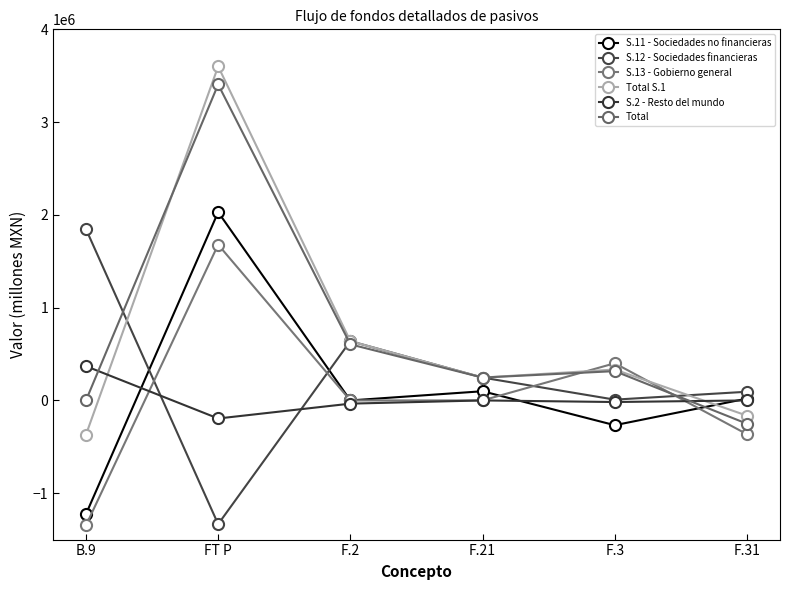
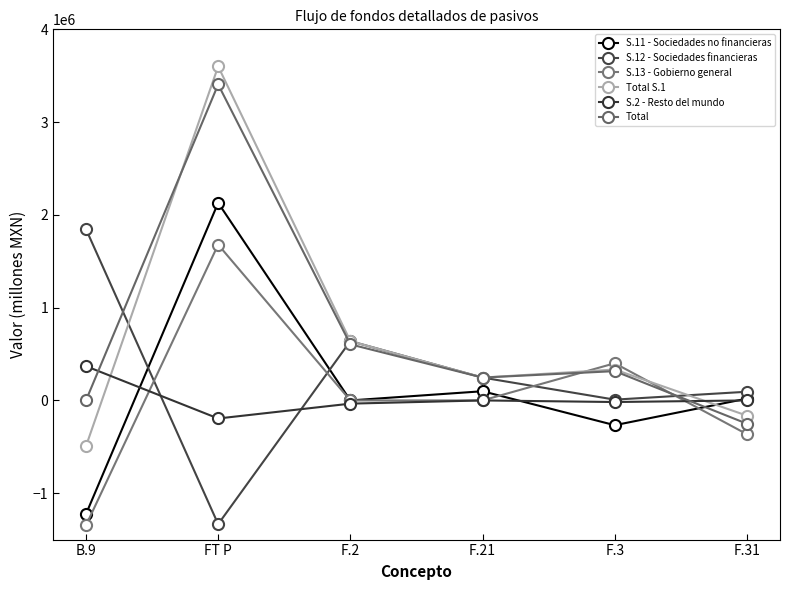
Total S.1, B.9: -400000 -> -500000
S.11 - Sociedades no financieras, FT P: 2000000 -> 2100000
